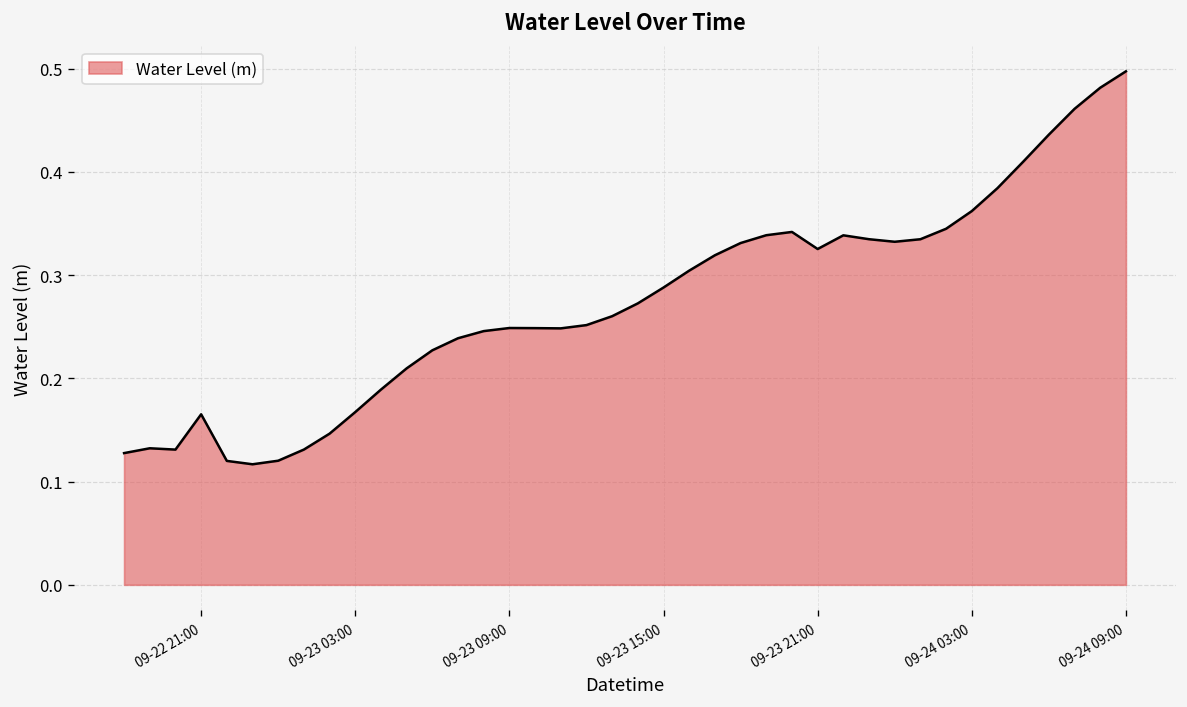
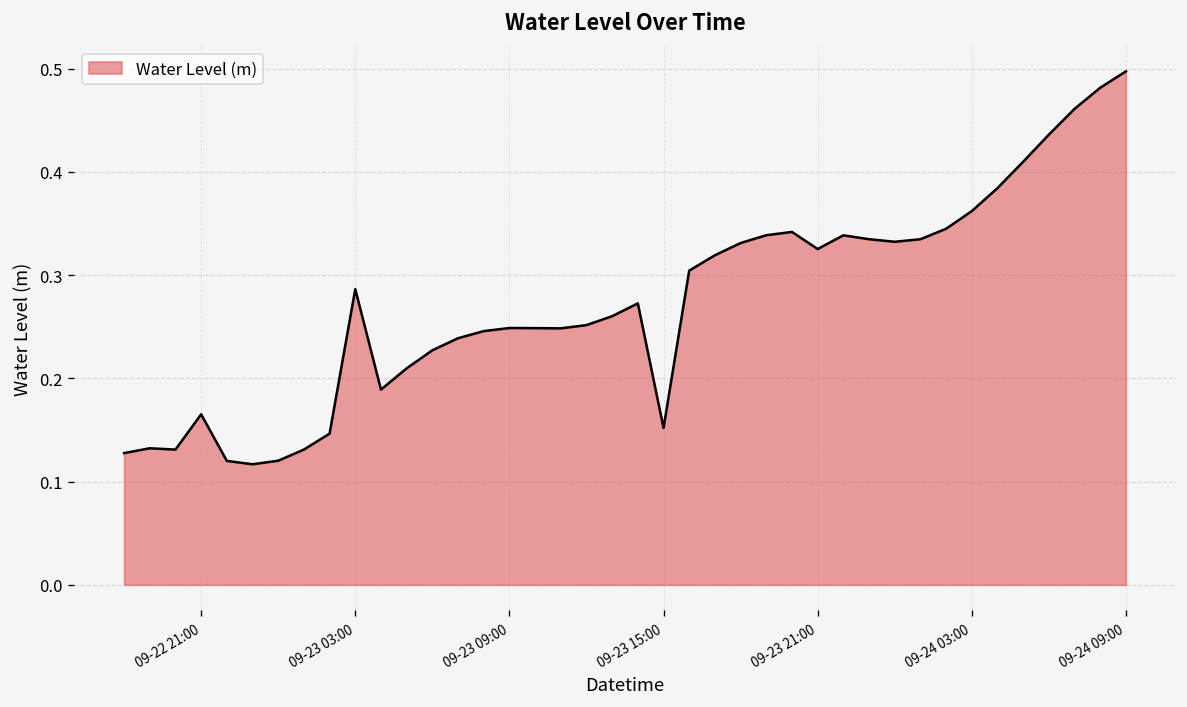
09-23 03:00: 0.17 -> 0.29
09-23 15:00: 0.29 -> 0.15
